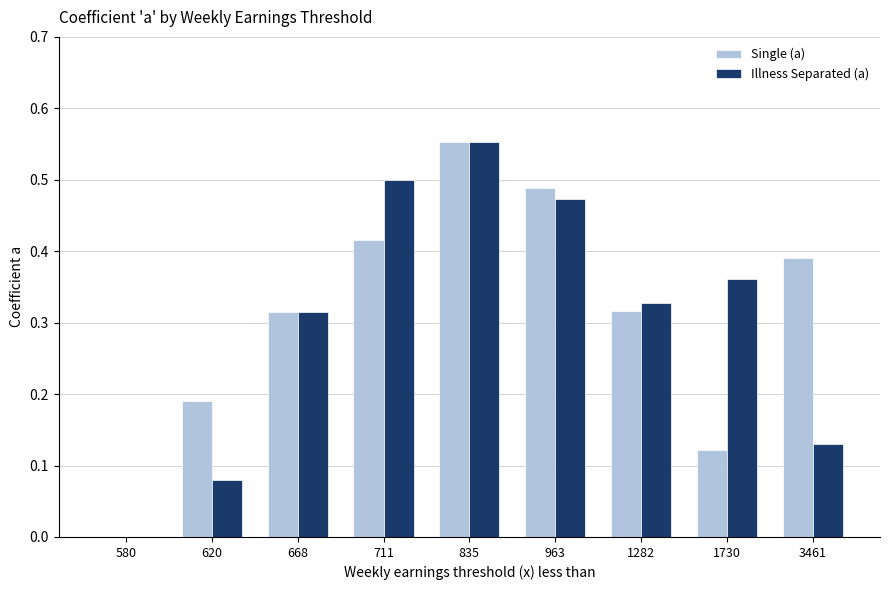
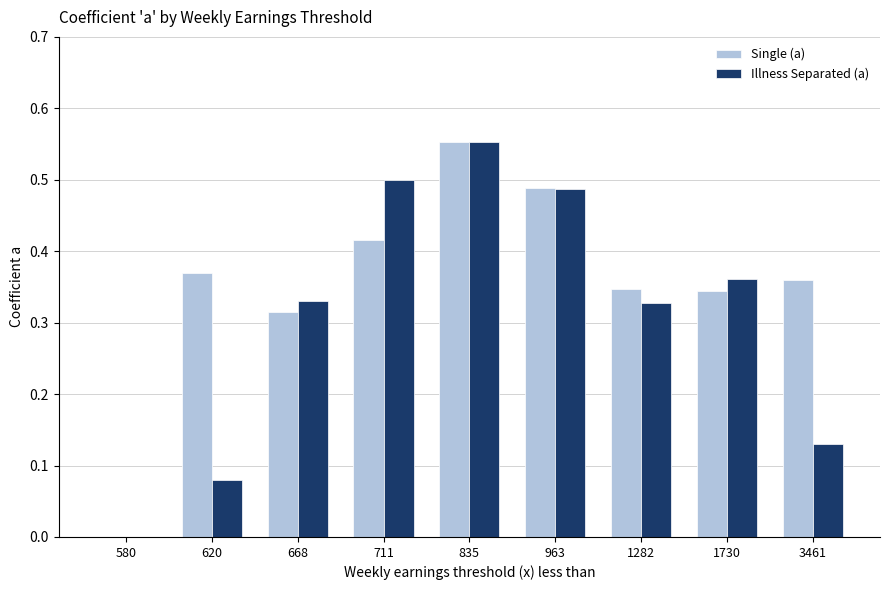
Single (a), 620: 0.19 -> 0.37
Illness Separated (a), 668: 0.32 -> 0.33
Illness Separated (a), 963: 0.47 -> 0.49
Single (a), 1282: 0.32 -> 0.35
Single (a), 1730: 0.12 -> 0.35
Single (a), 3461: 0.39 -> 0.36
